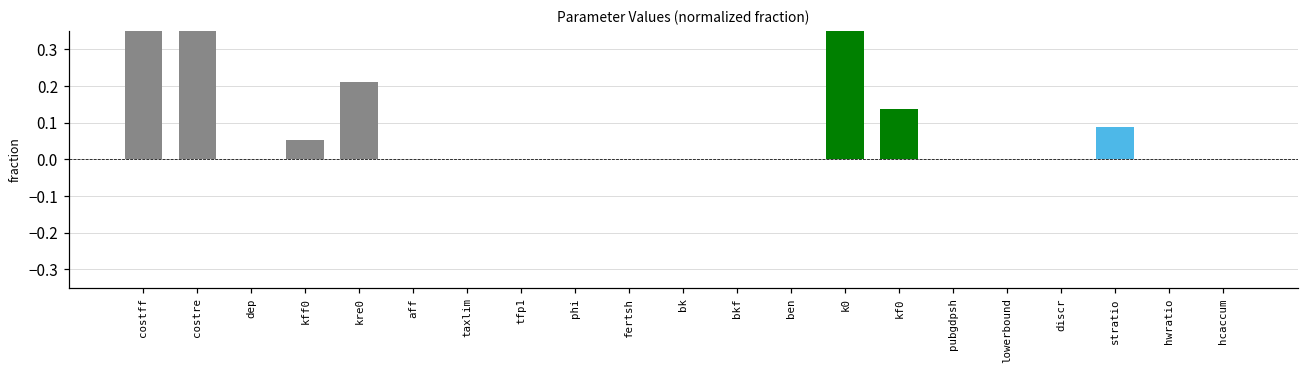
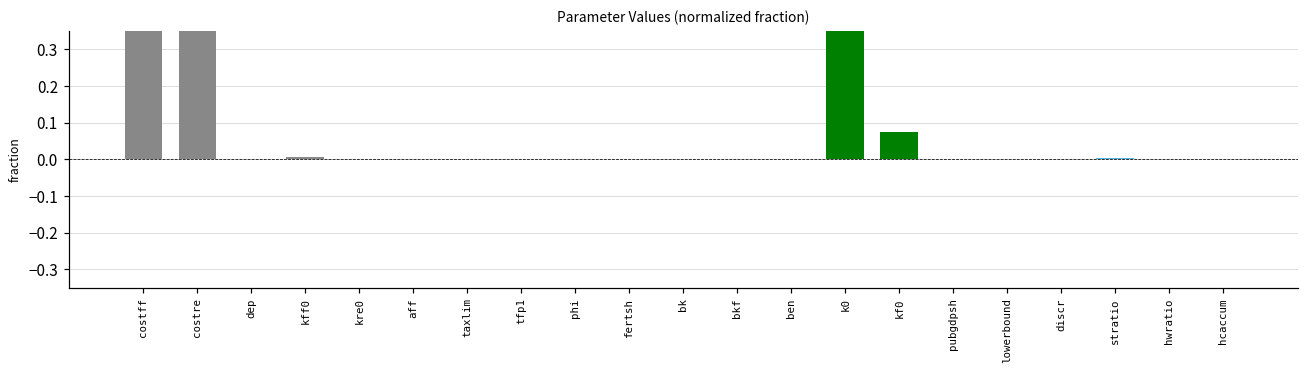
kff0: 0.05 -> 0.01
kre0: 0.21 -> 0.00
kf0: 0.14 -> 0.07
stratio: 0.09 -> 0.00
